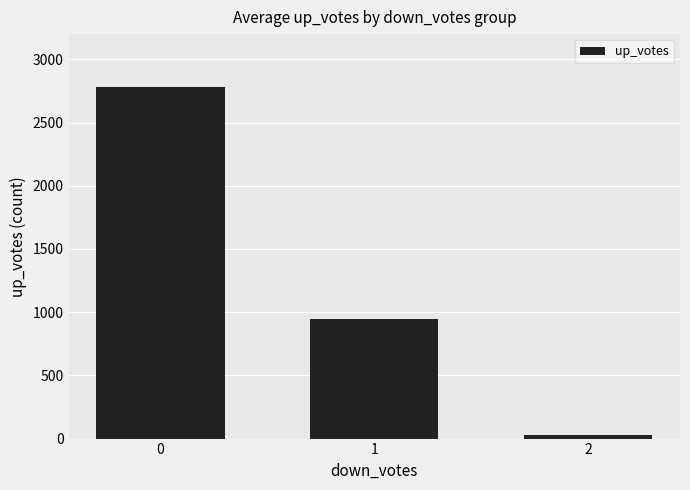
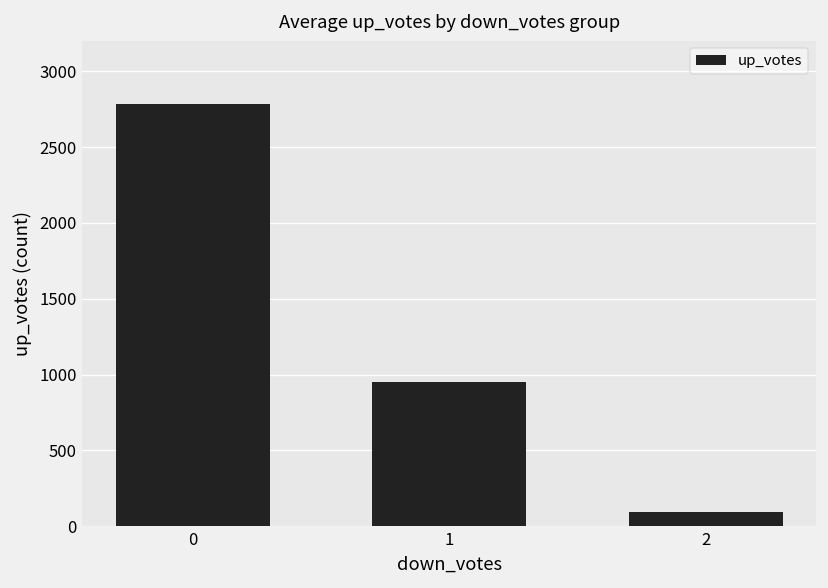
2: 30 -> 100
